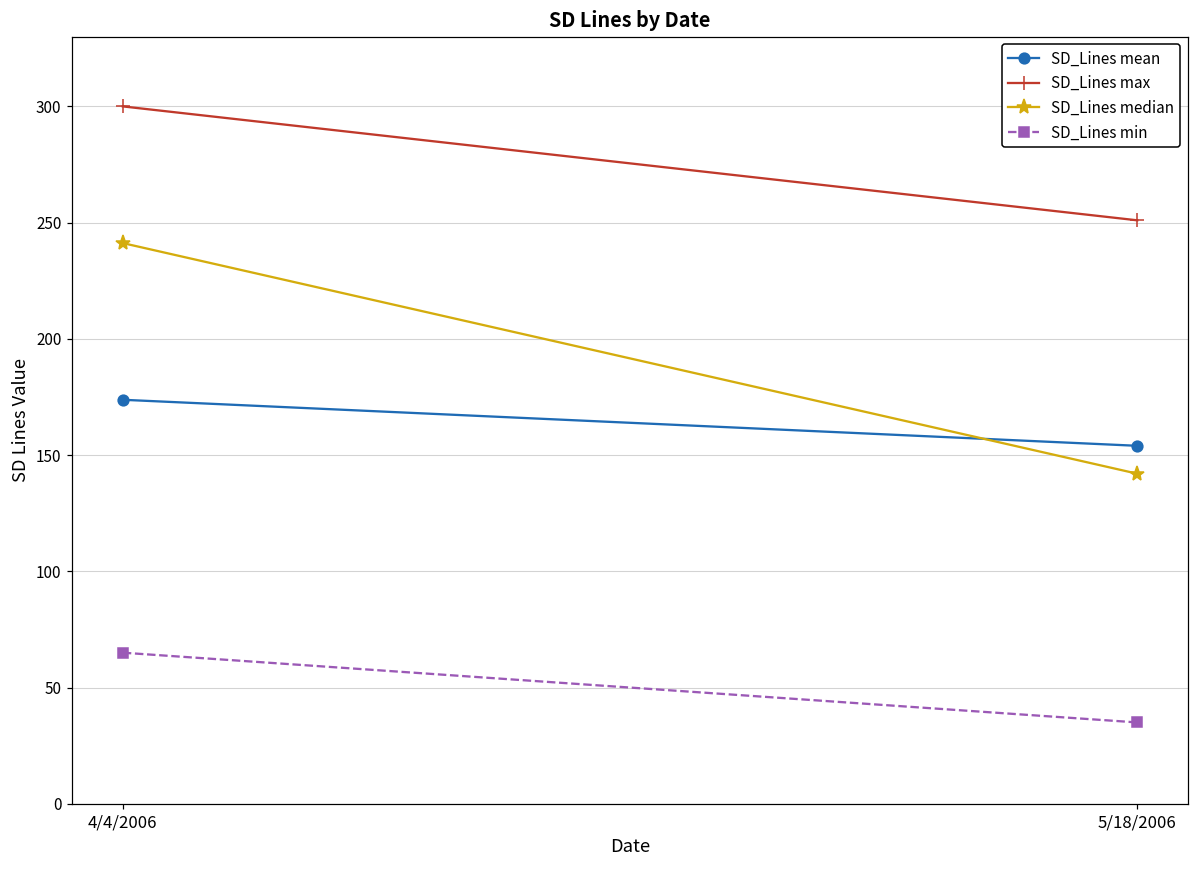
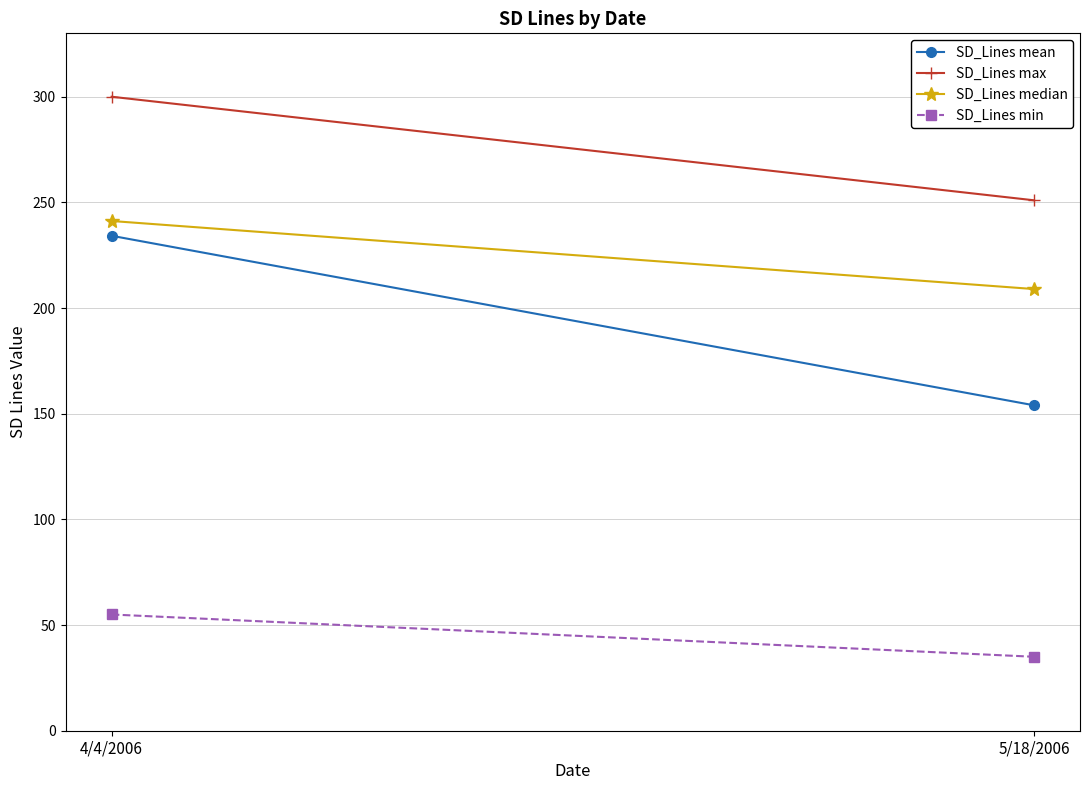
SD_Lines mean, 4/4/2006: 174 -> 234
SD_Lines min, 4/4/2006: 65 -> 55
SD_Lines median, 5/18/2006: 142 -> 209
